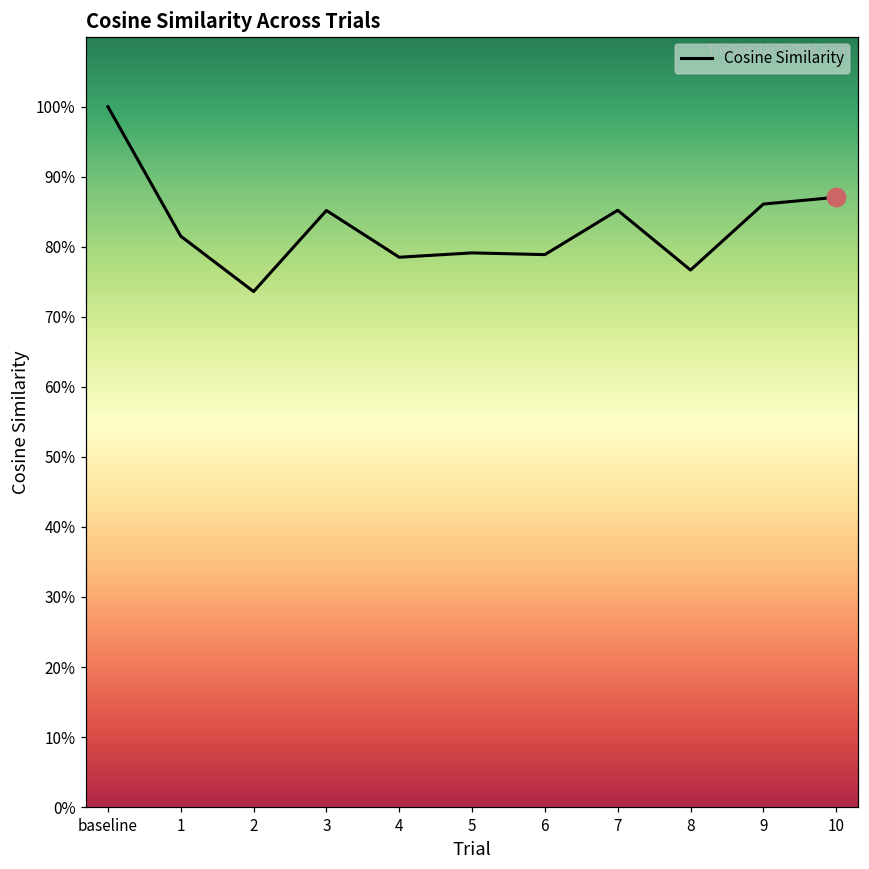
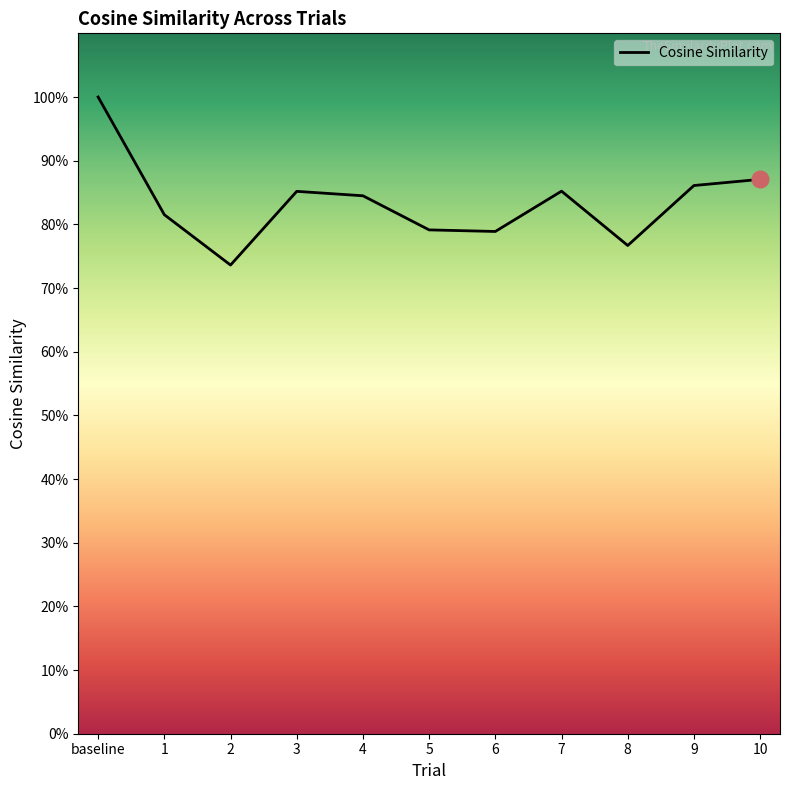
Cosine Similarity, 4: 79% -> 84%
